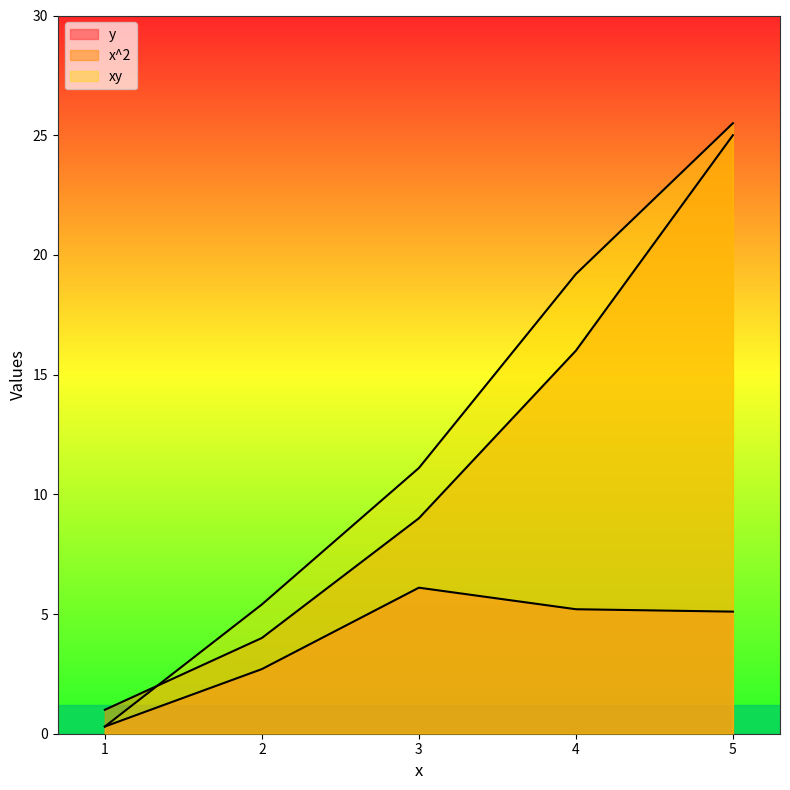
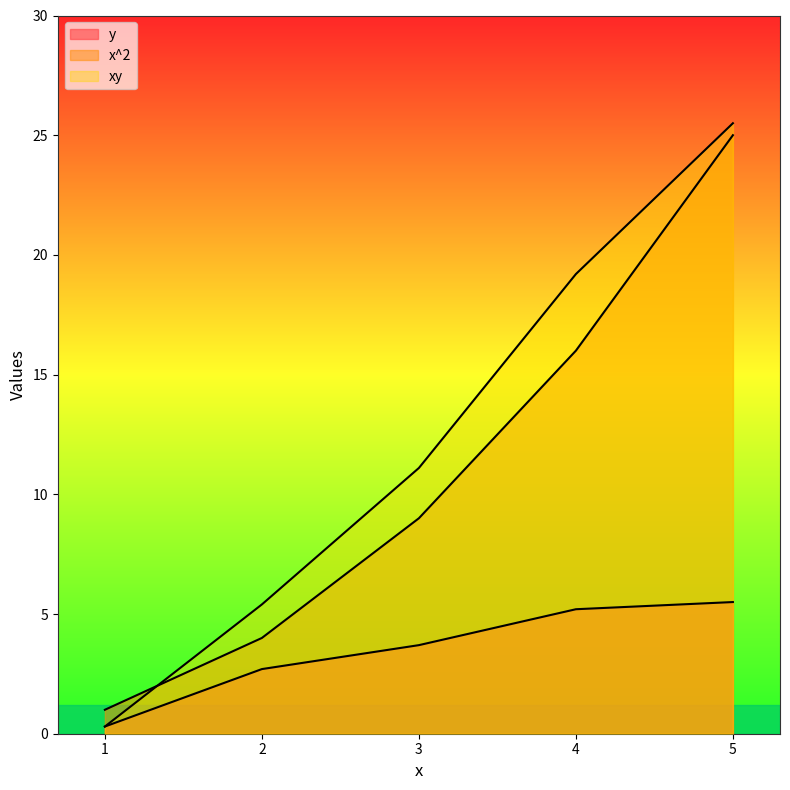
y, 3: 6.1 -> 3.7
y, 5: 5.1 -> 5.5
